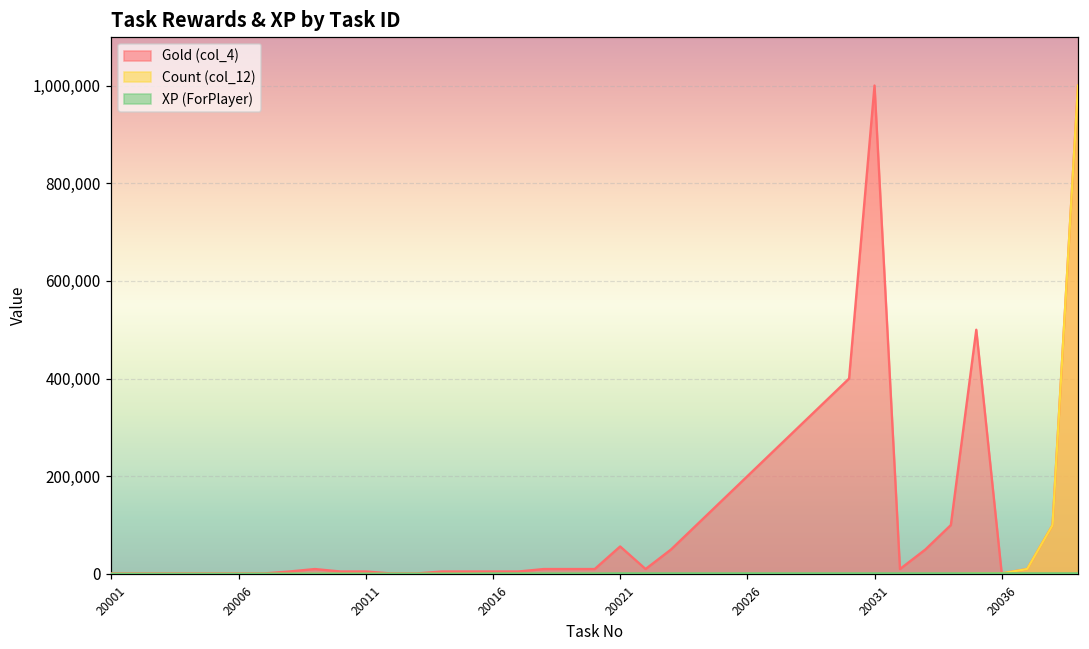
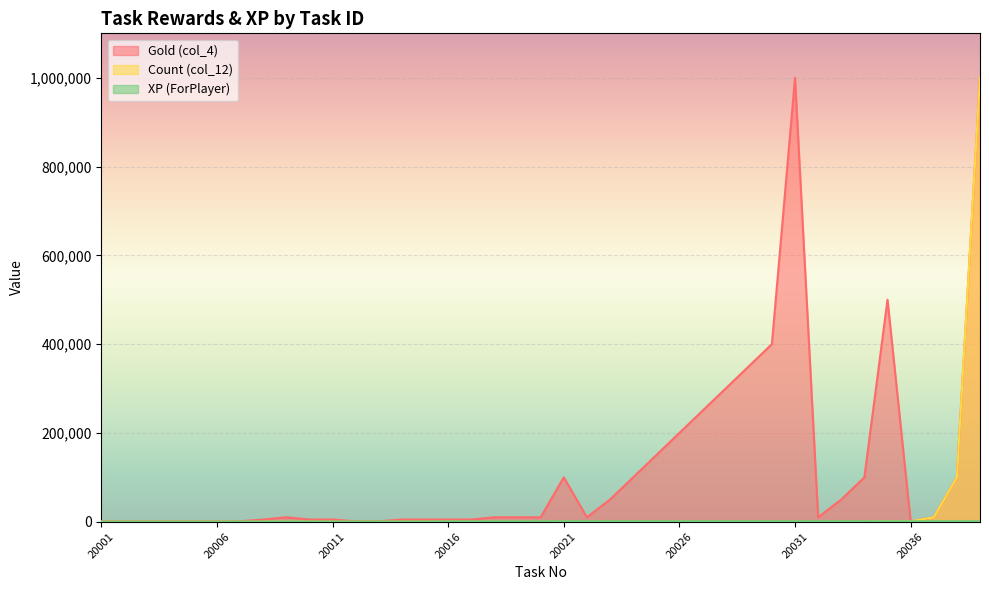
Gold (col_4), 20021: 60,000 -> 100,000
